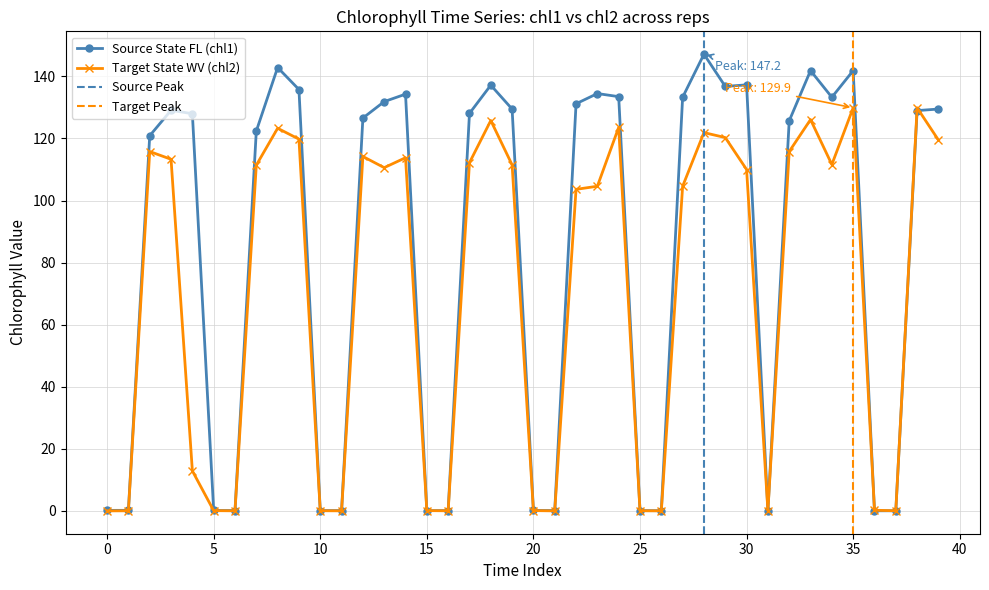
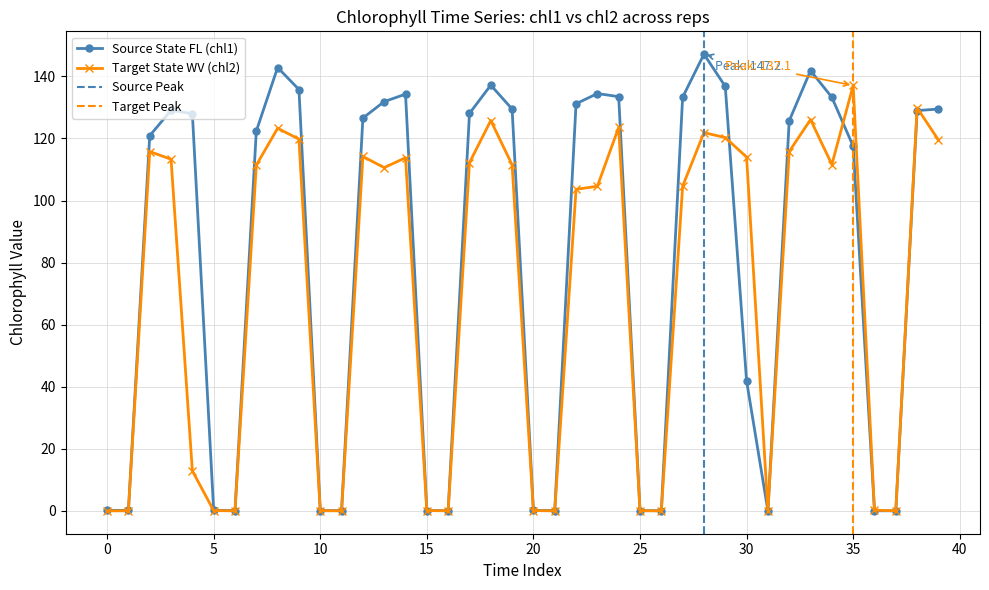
Source State FL (chl1), 30: 137 -> 42
Target State WV (chl2), 30: 110 -> 114
Source State FL (chl1), 35: 142 -> 118
Target State WV (chl2), 35: 129.9 -> 137.1
